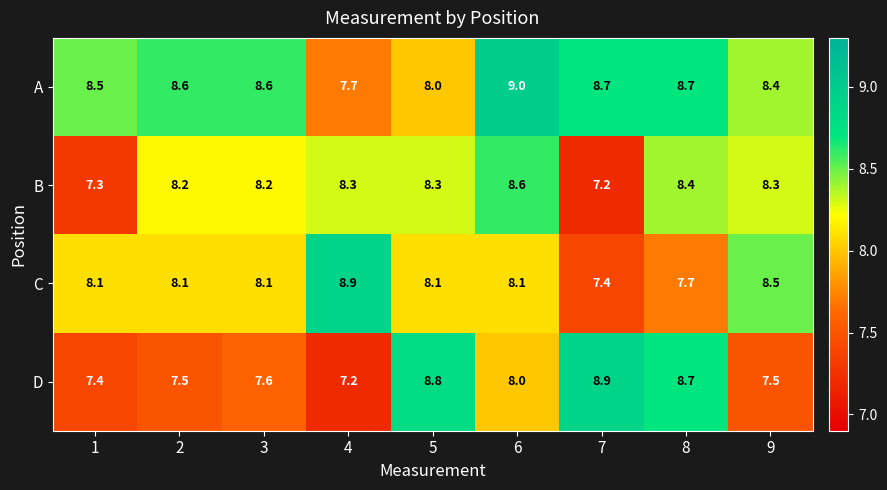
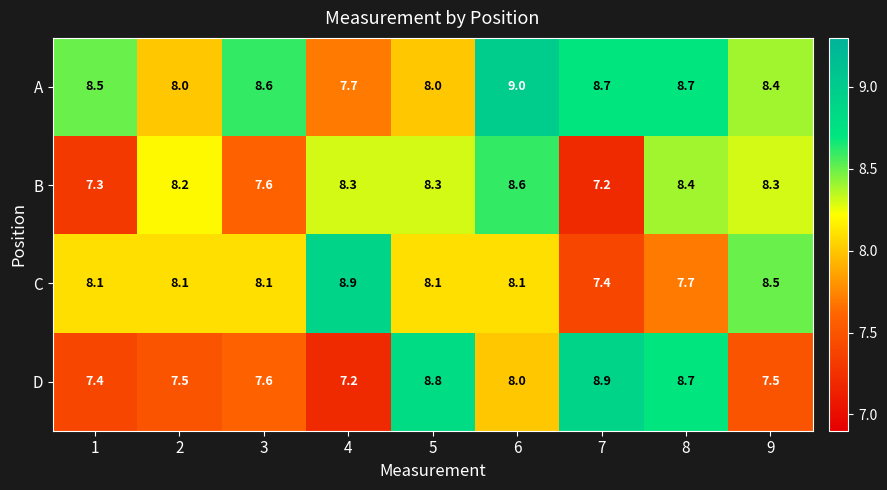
A, 2: 8.6 -> 8.0
B, 3: 8.2 -> 7.6
